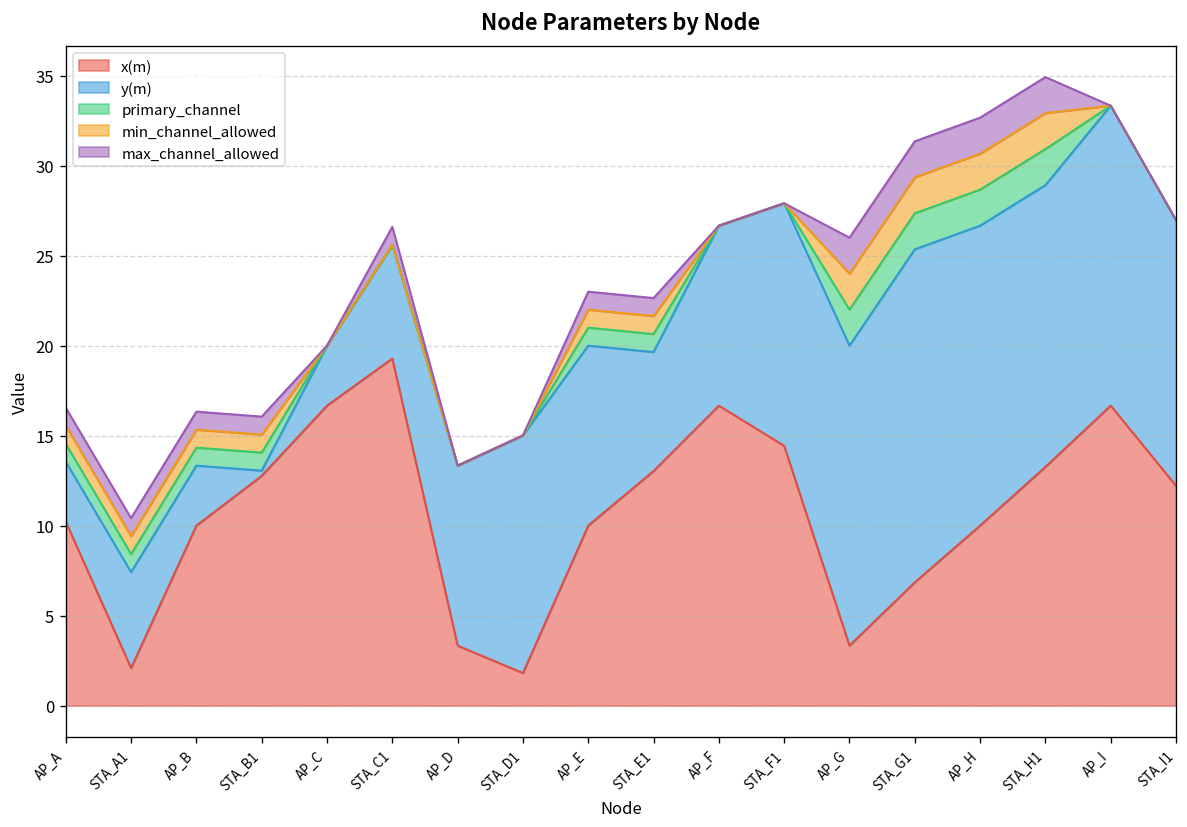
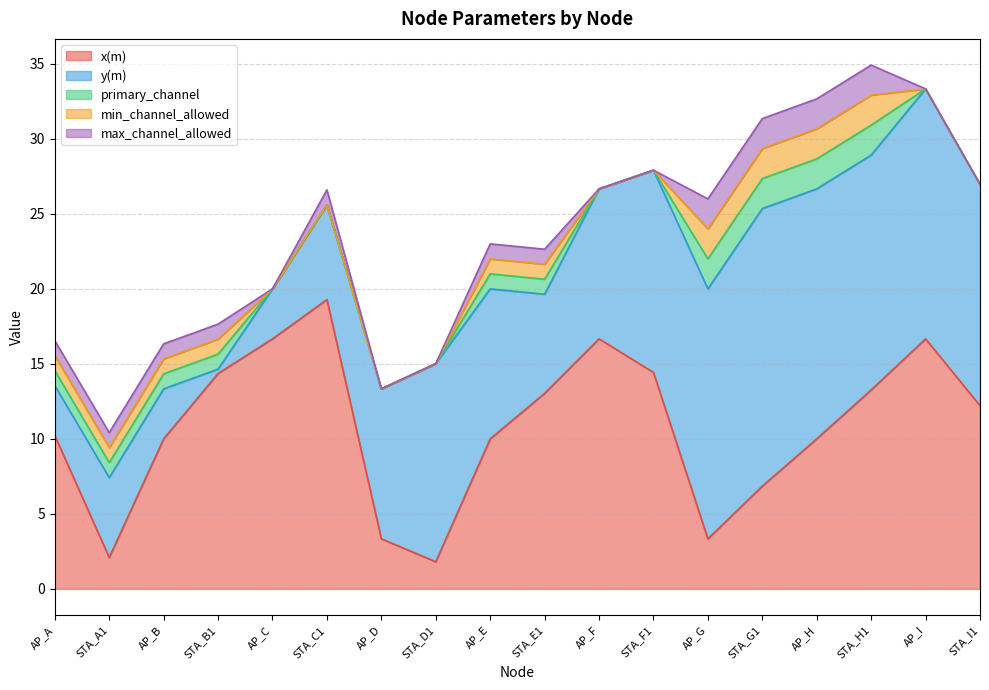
x(m), STA_B1: 12.8 -> 14.4
